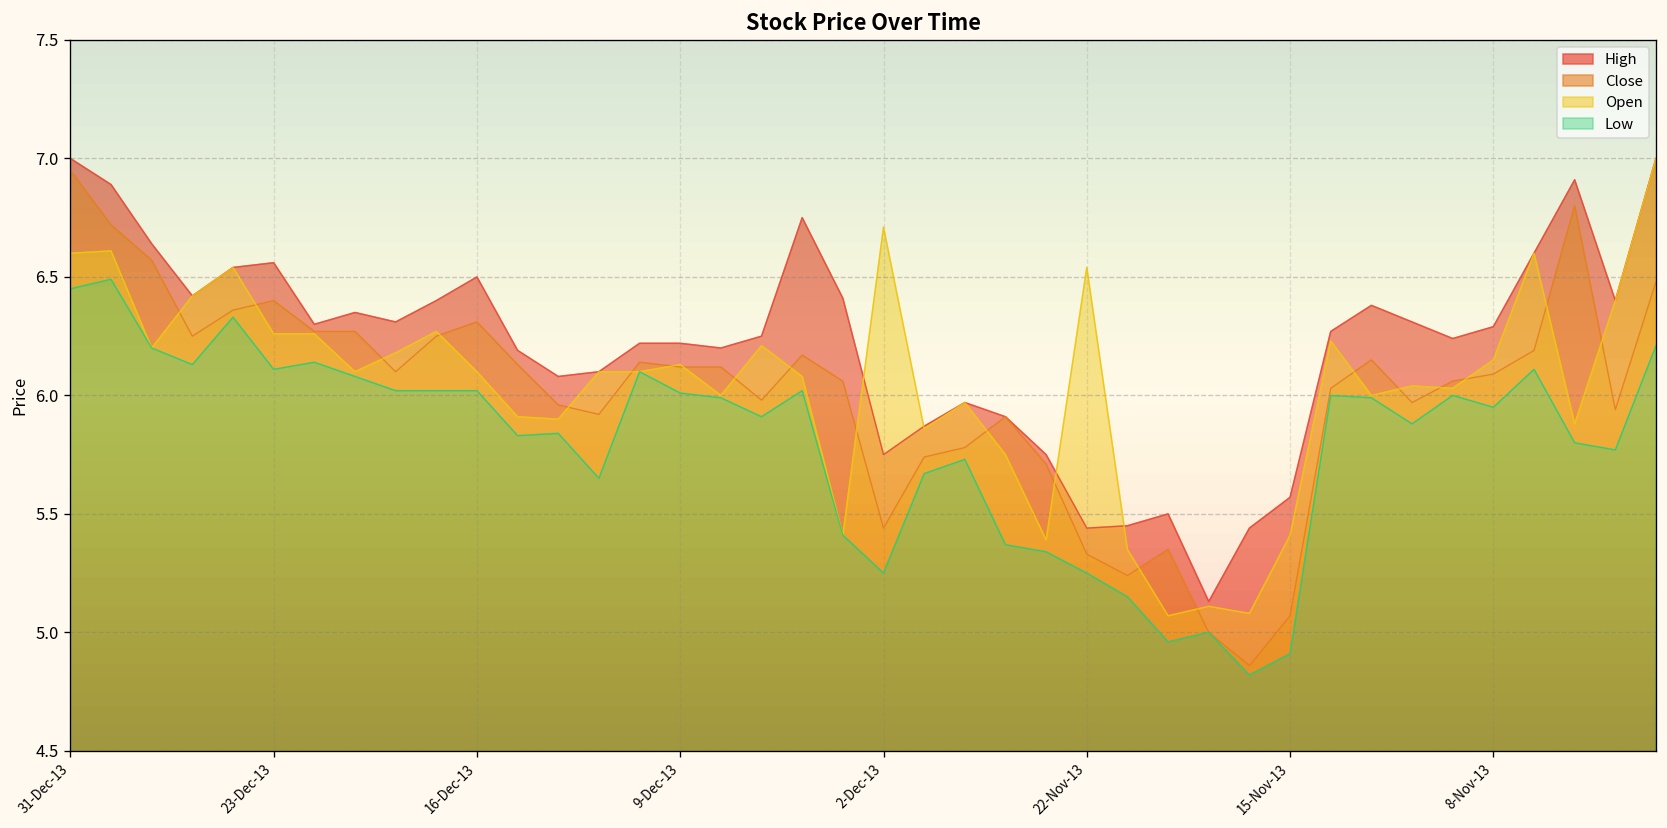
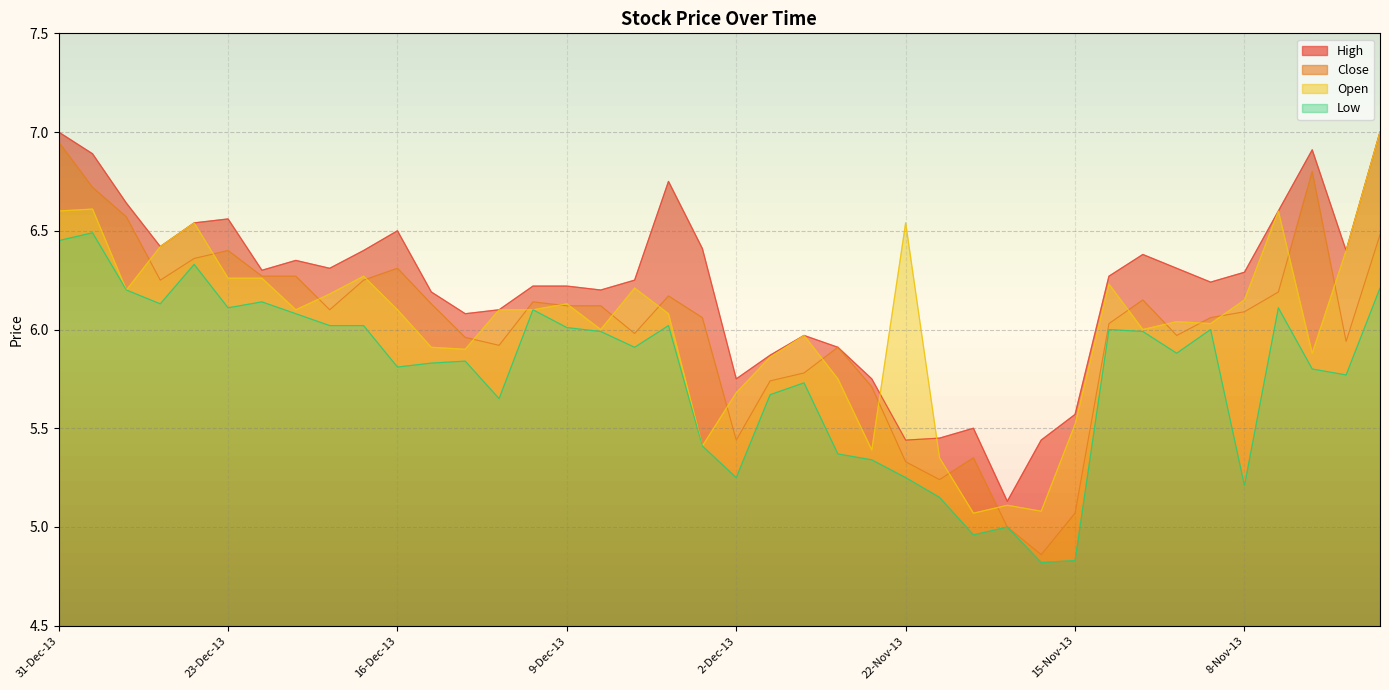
Low, 16-Dec-13: 6.02 -> 5.81
Open, 2-Dec-13: 6.71 -> 5.68
Open, 15-Nov-13: 5.41 -> 5.52
Low, 15-Nov-13: 4.91 -> 4.83
Low, 8-Nov-13: 5.95 -> 5.21
